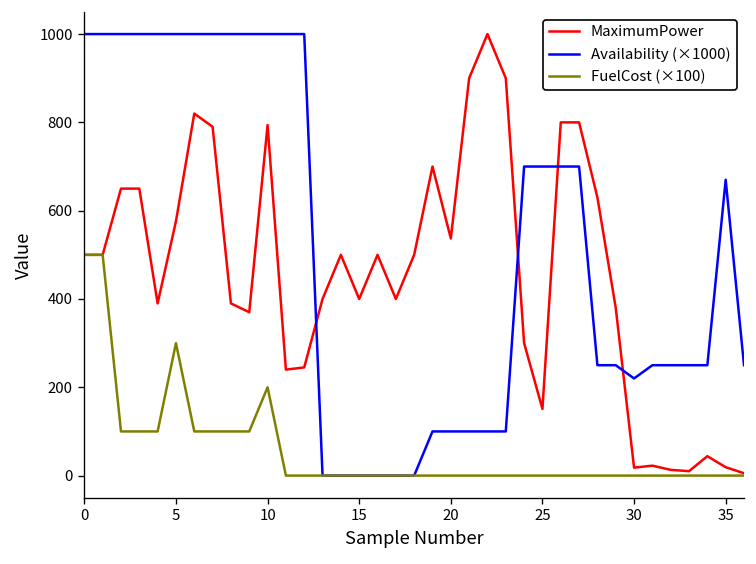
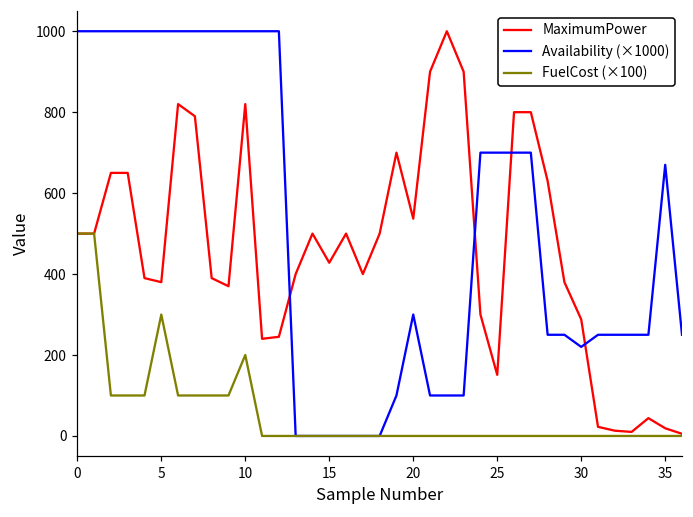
MaximumPower, 5: 580 -> 380
MaximumPower, 10: 790 -> 820
MaximumPower, 15: 400 -> 430
Availability (×1000), 20: 100 -> 300
MaximumPower, 30: 20 -> 290
